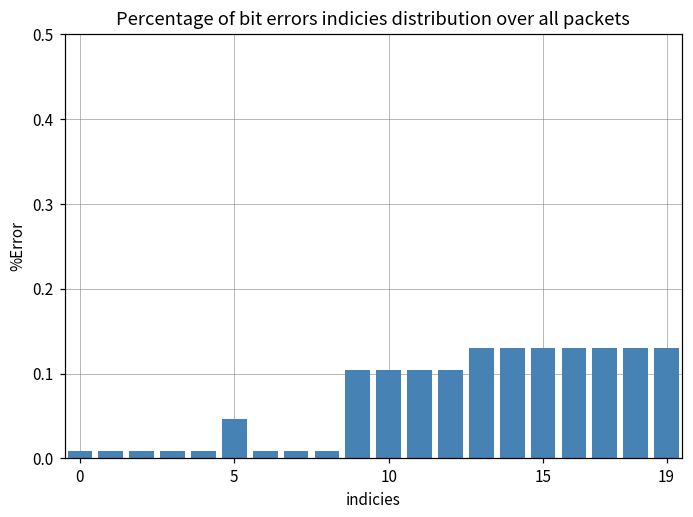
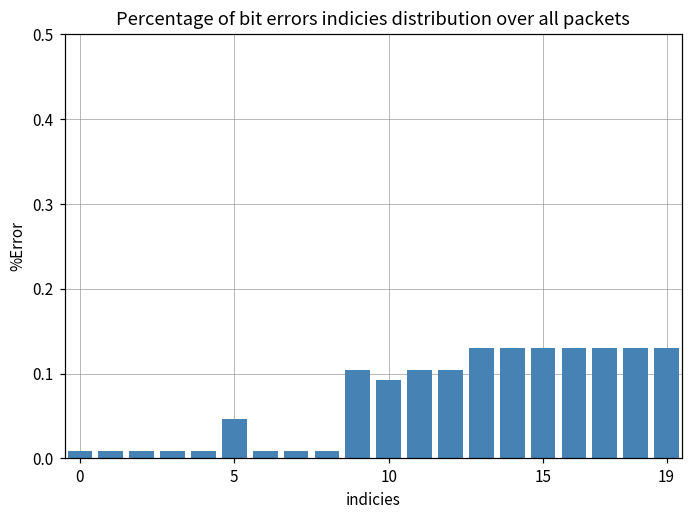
10: 0.10 -> 0.09
